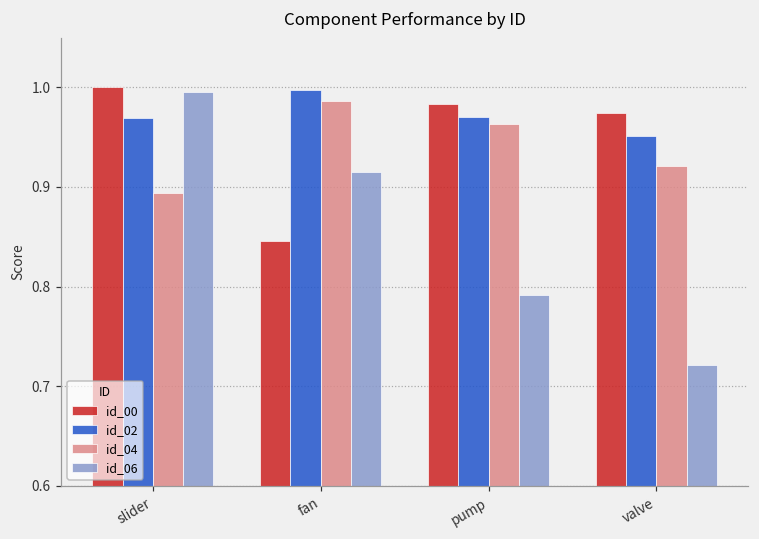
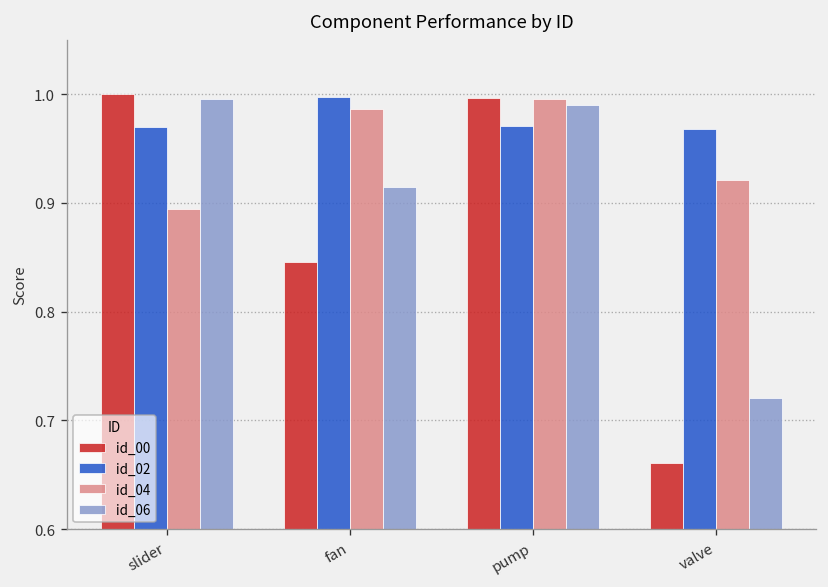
id_00, pump: 0.98 -> 1.00
id_04, pump: 0.96 -> 1.00
id_06, pump: 0.79 -> 0.99
id_00, valve: 0.97 -> 0.66
id_02, valve: 0.95 -> 0.97
